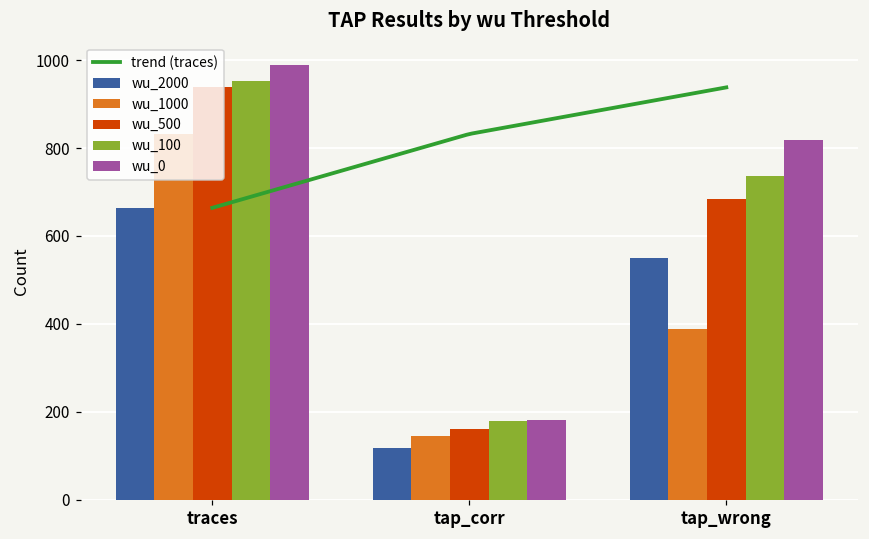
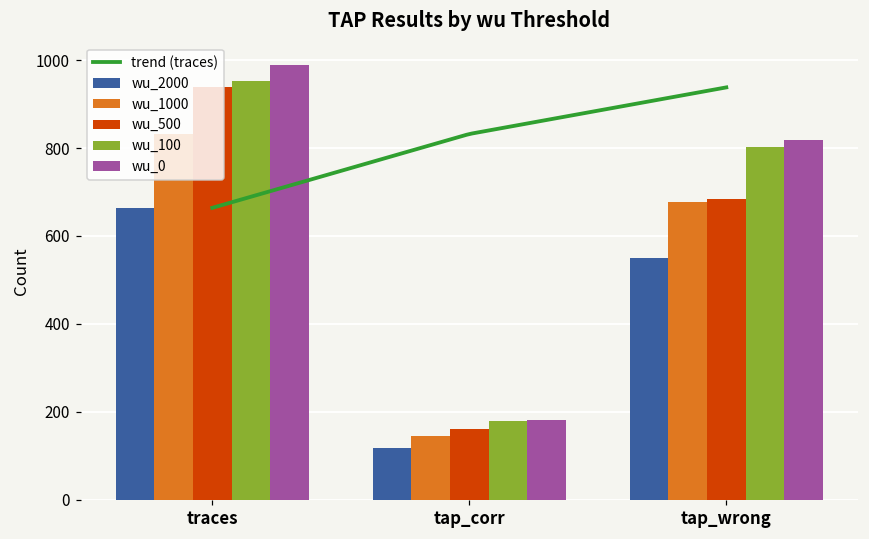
wu_1000, tap_wrong: 390 -> 680
wu_100, tap_wrong: 740 -> 800
